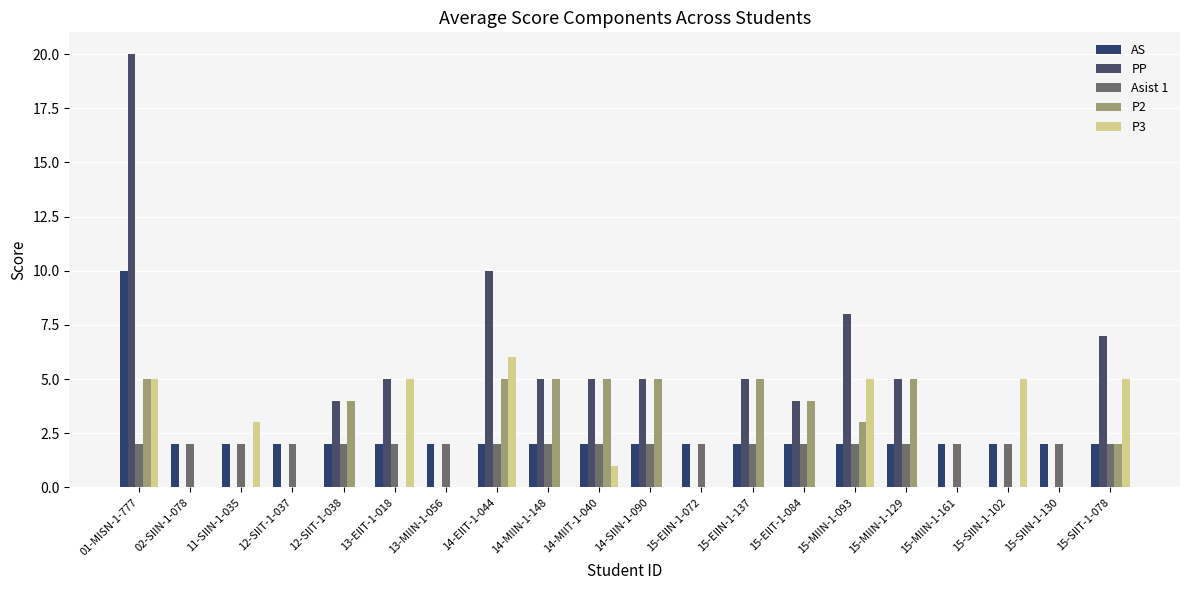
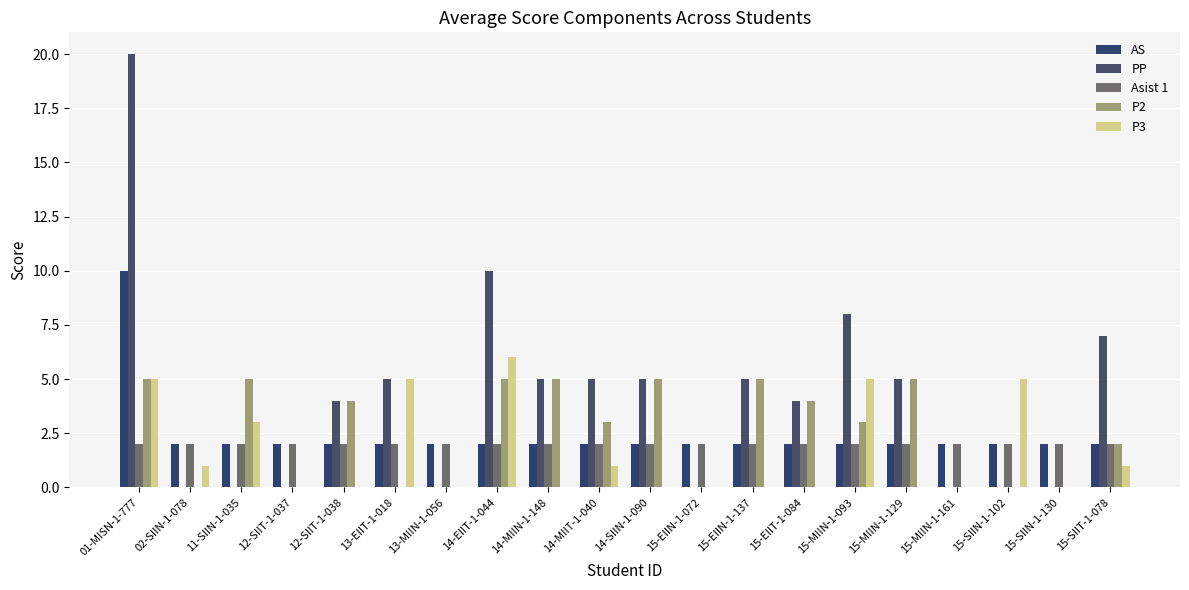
P3, 02-SIIN-1-078: 0 -> 1
P2, 11-SIIN-1-035: 0 -> 5
P2, 14-MIIT-1-040: 5 -> 3
P3, 15-SIIT-1-078: 5 -> 1
